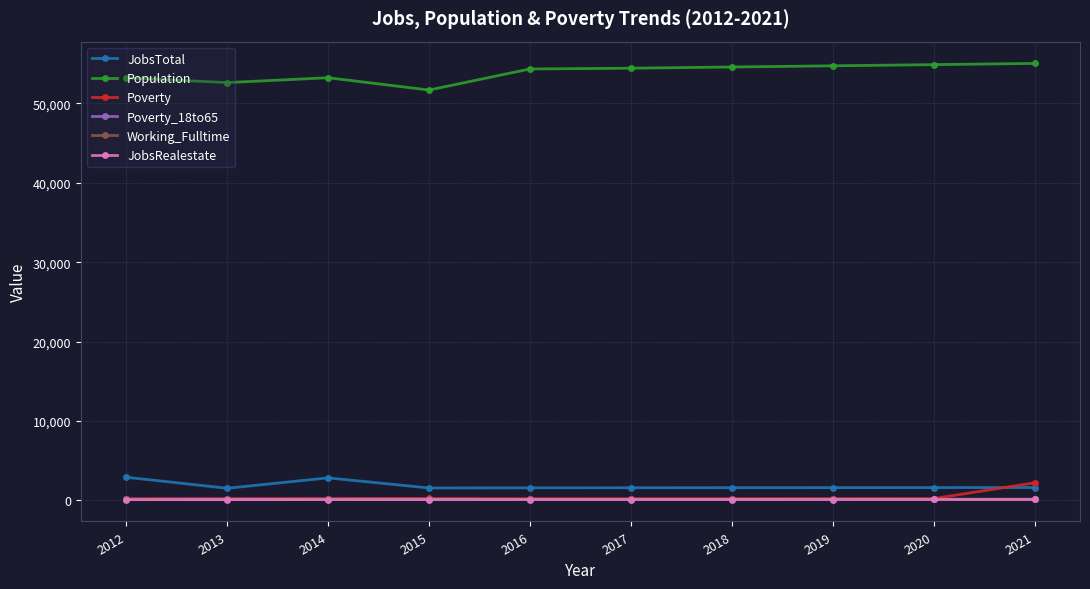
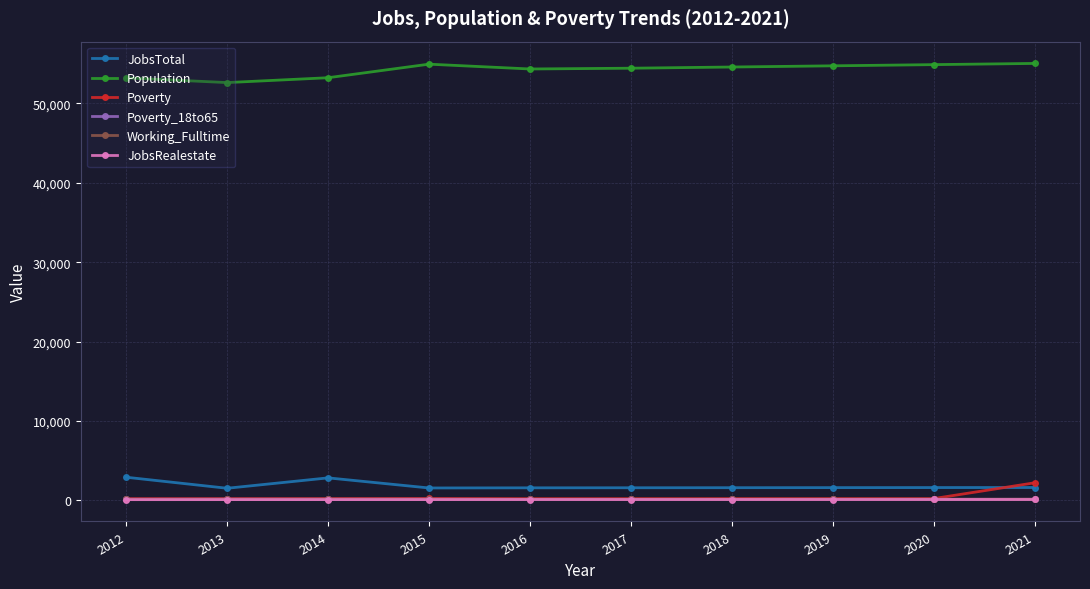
Population, 2015: 52,000 -> 55,000
